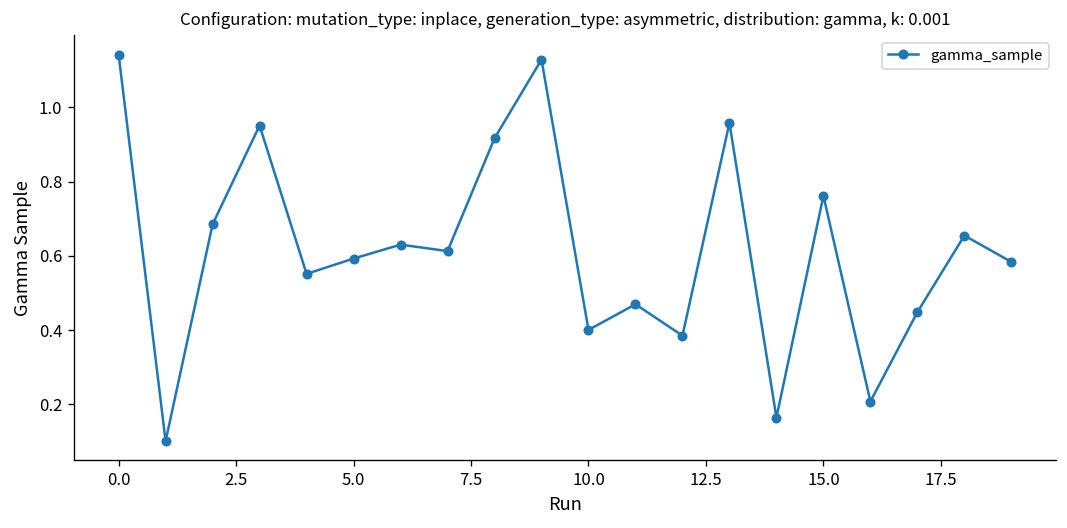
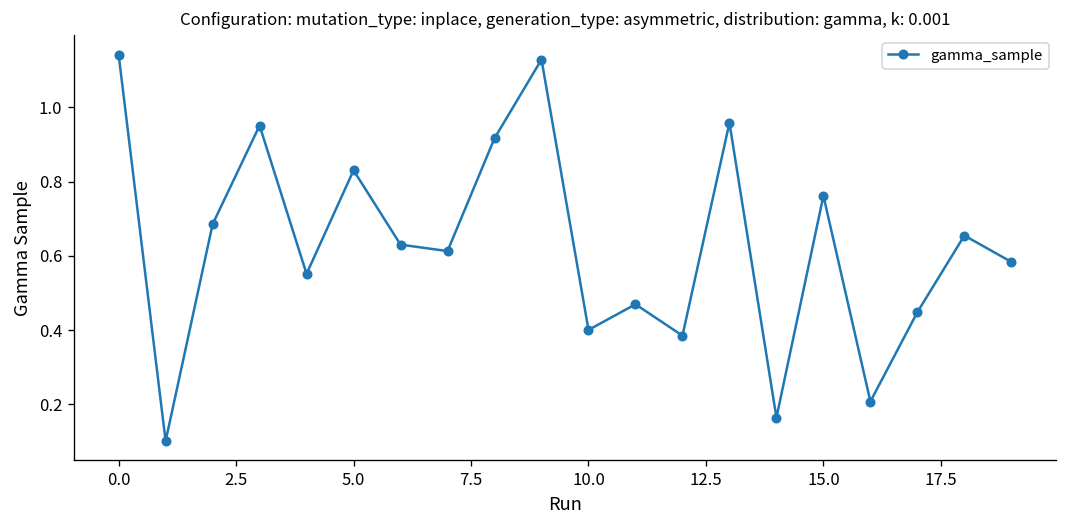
5.0: 0.59 -> 0.83
